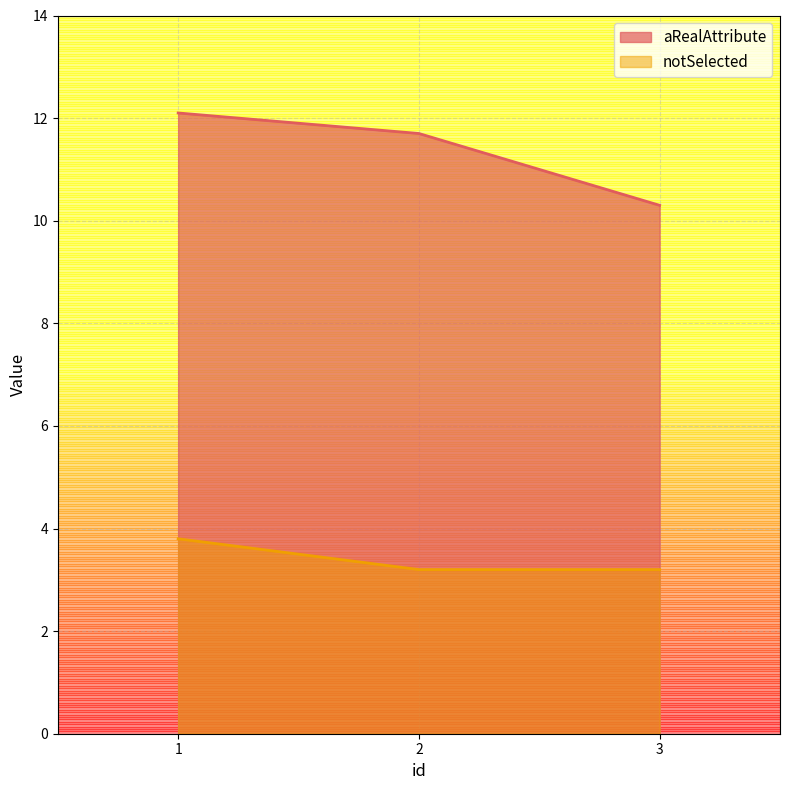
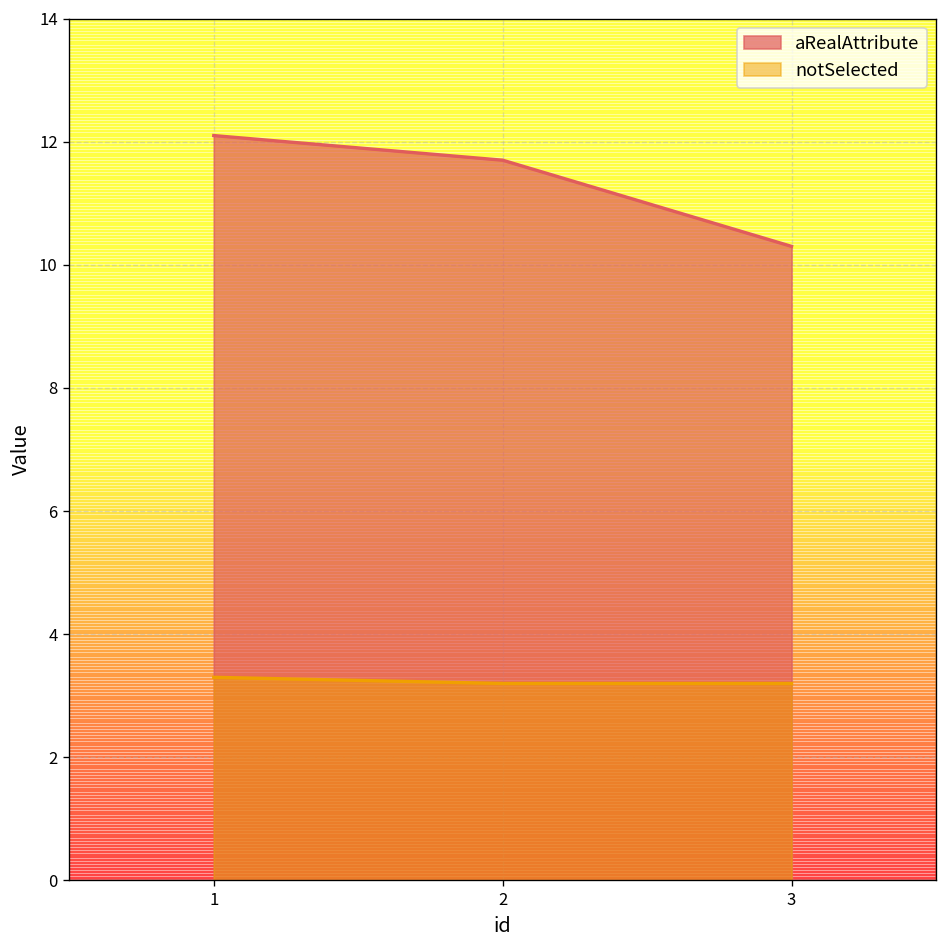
notSelected, 1: 3.8 -> 3.3
